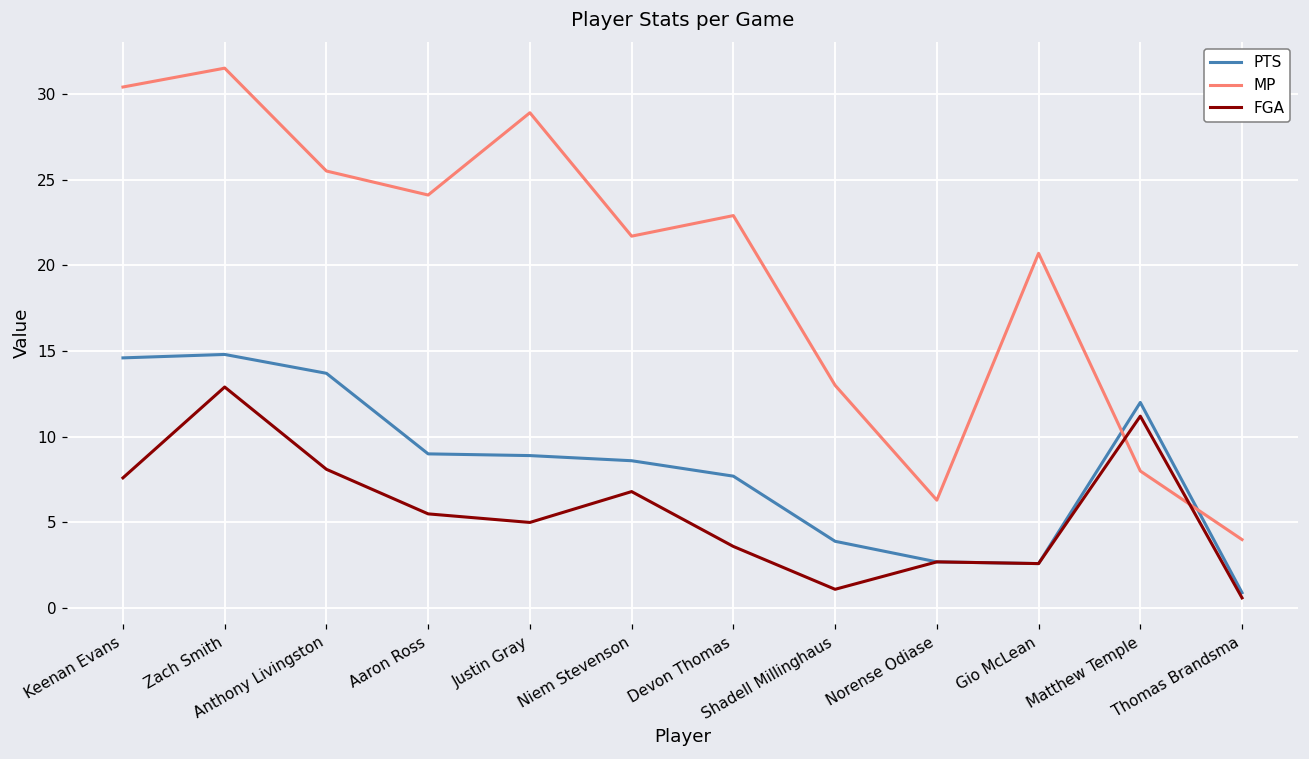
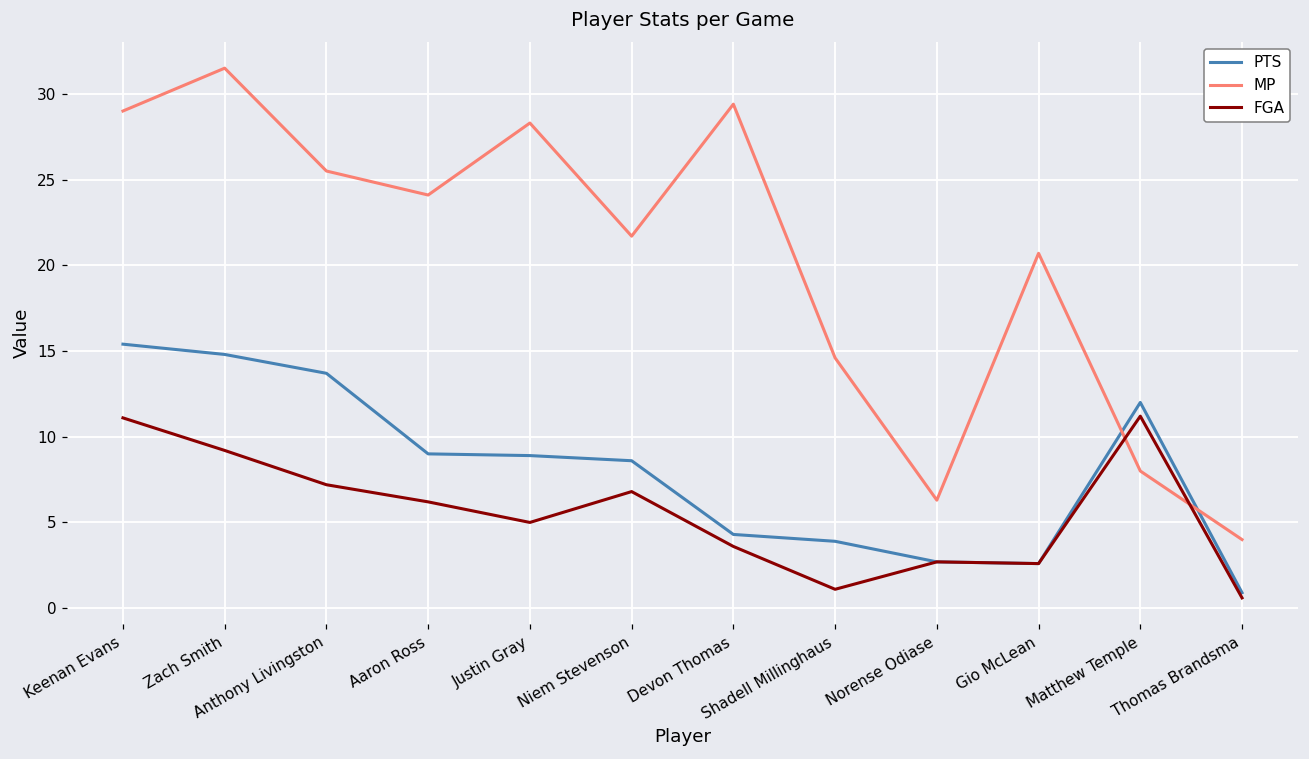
PTS, Keenan Evans: 14.6 -> 15.4
MP, Keenan Evans: 30.4 -> 29.0
FGA, Keenan Evans: 7.6 -> 11.1
FGA, Zach Smith: 12.9 -> 9.2
FGA, Anthony Livingston: 8.1 -> 7.2
FGA, Aaron Ross: 5.5 -> 6.2
MP, Justin Gray: 28.9 -> 28.3
PTS, Devon Thomas: 7.7 -> 4.3
MP, Devon Thomas: 22.9 -> 29.4
MP, Shadell Millinghaus: 13.0 -> 14.6
